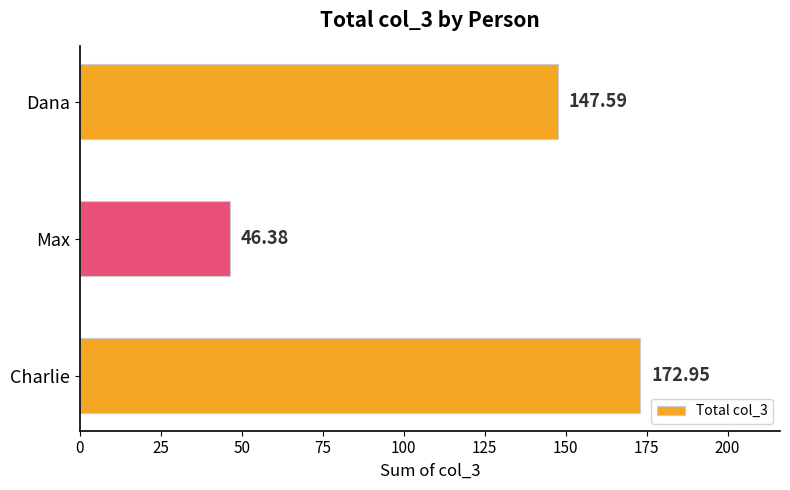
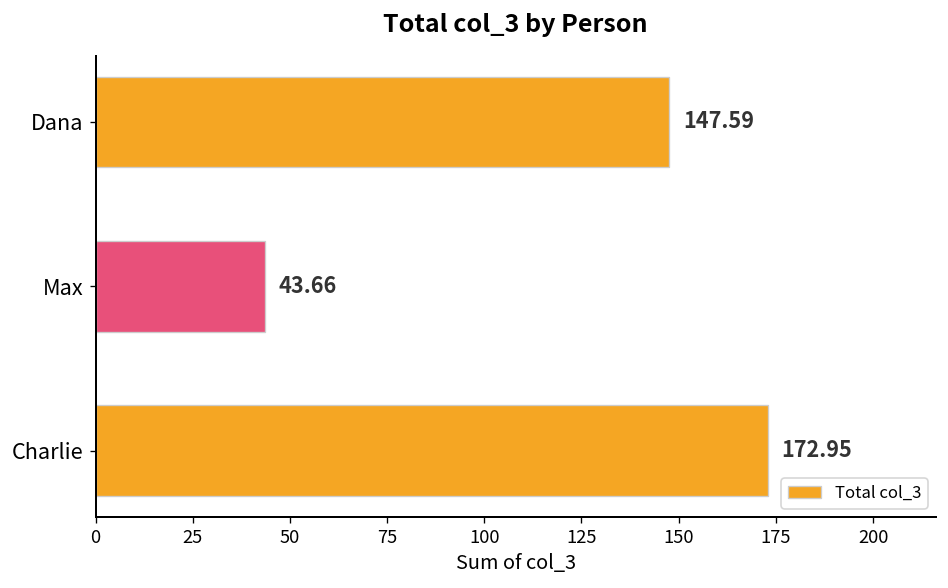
Max: 46.38 -> 43.66
